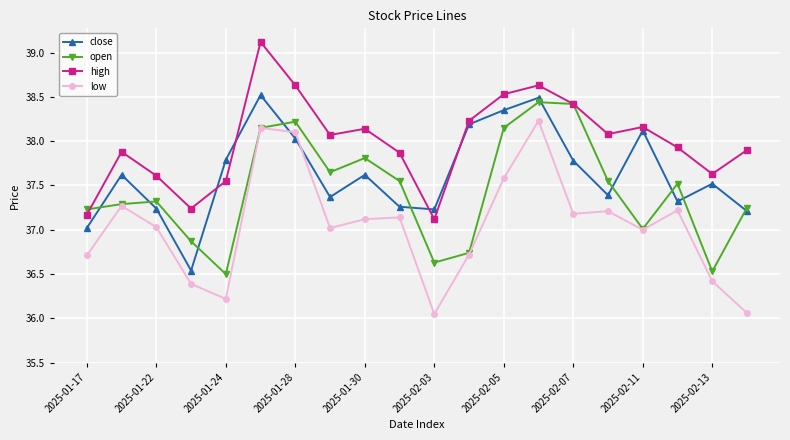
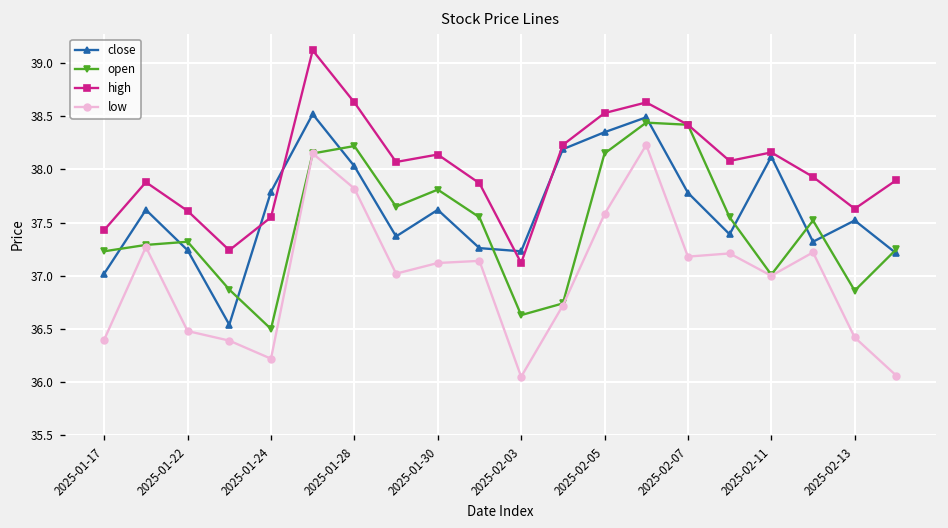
high, 2025-01-17: 37.2 -> 37.4
low, 2025-01-17: 36.7 -> 36.4
low, 2025-01-22: 37.0 -> 36.5
low, 2025-01-28: 38.1 -> 37.8
open, 2025-02-13: 36.5 -> 36.9
